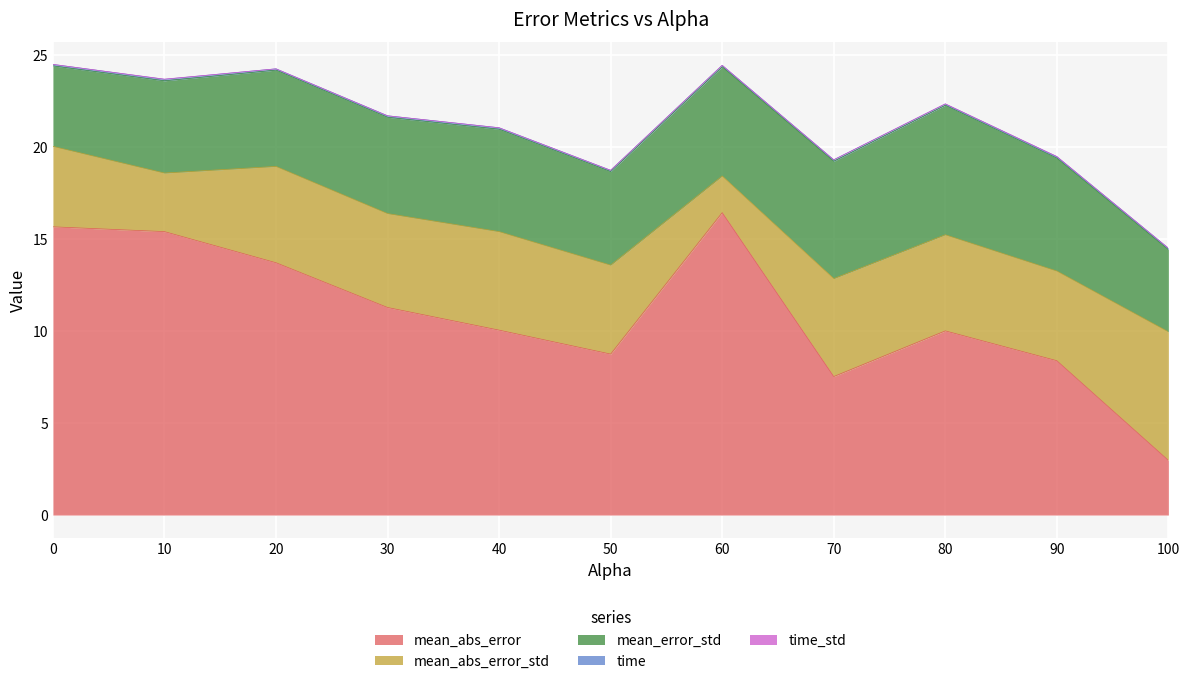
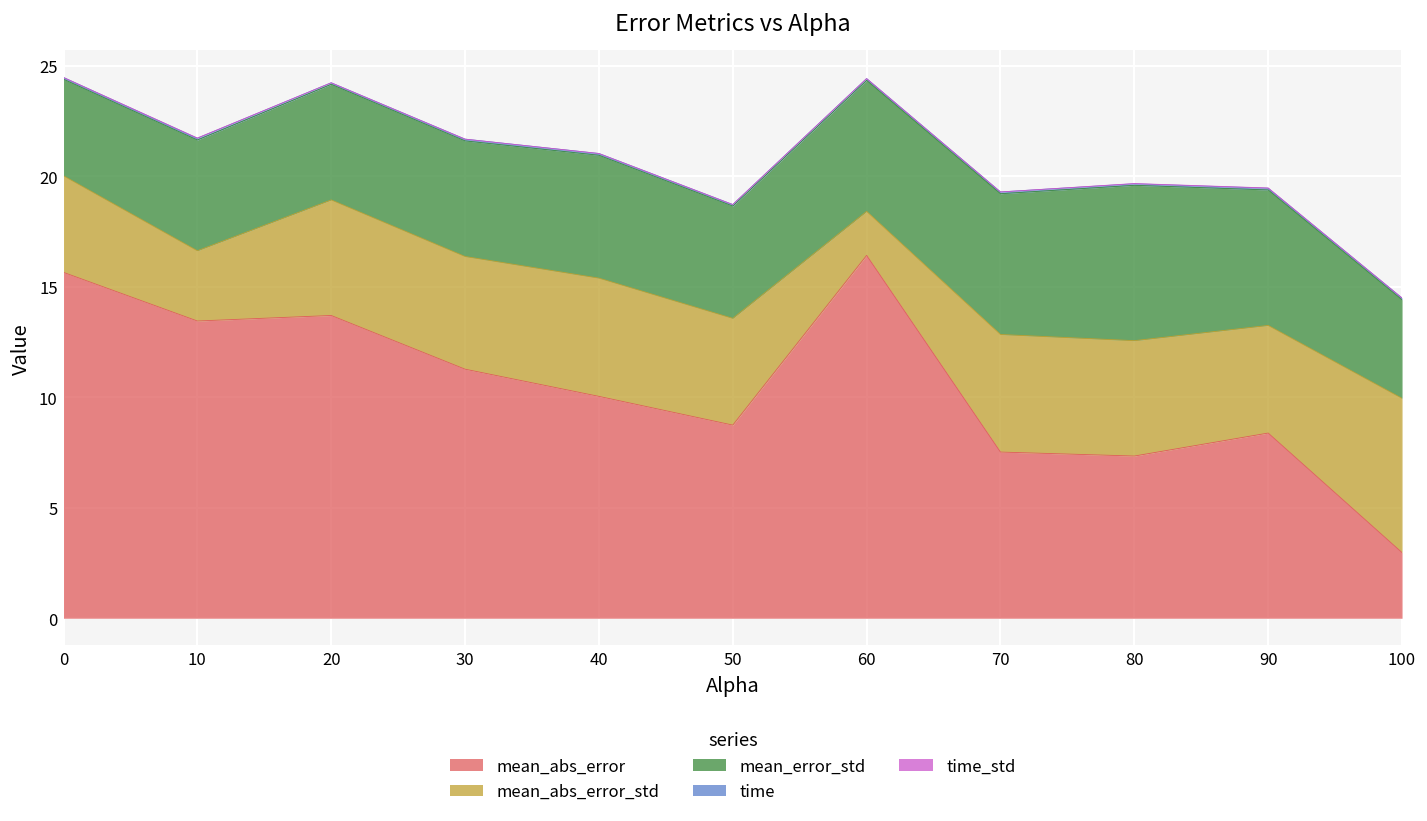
mean_abs_error, 10: 15.4 -> 13.5
mean_abs_error, 80: 10.0 -> 7.3
